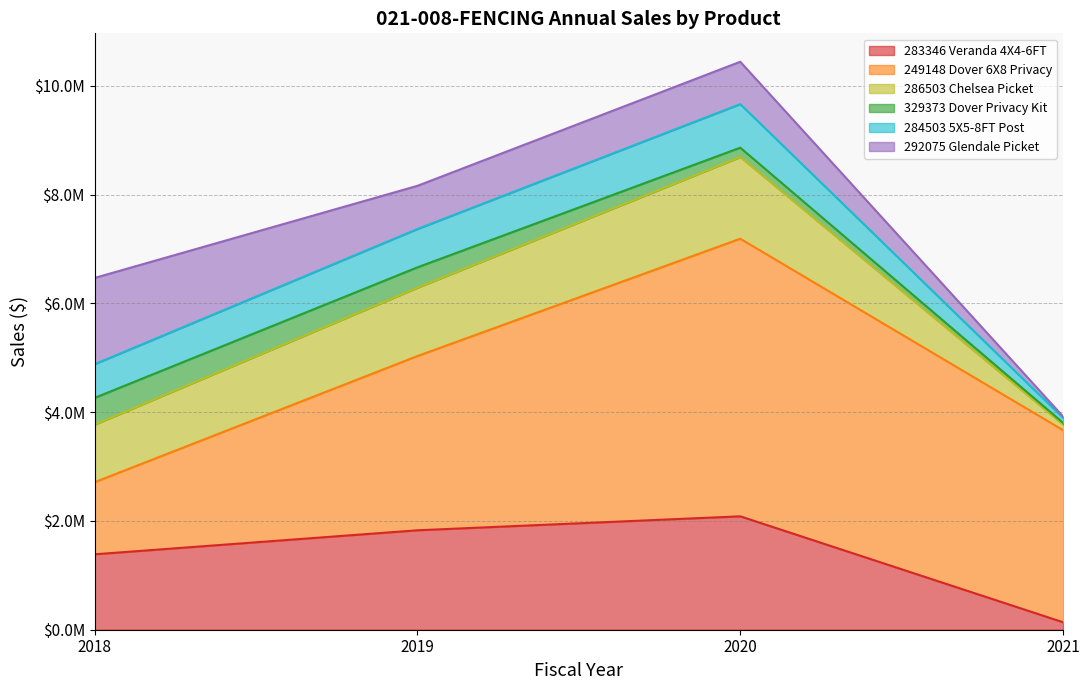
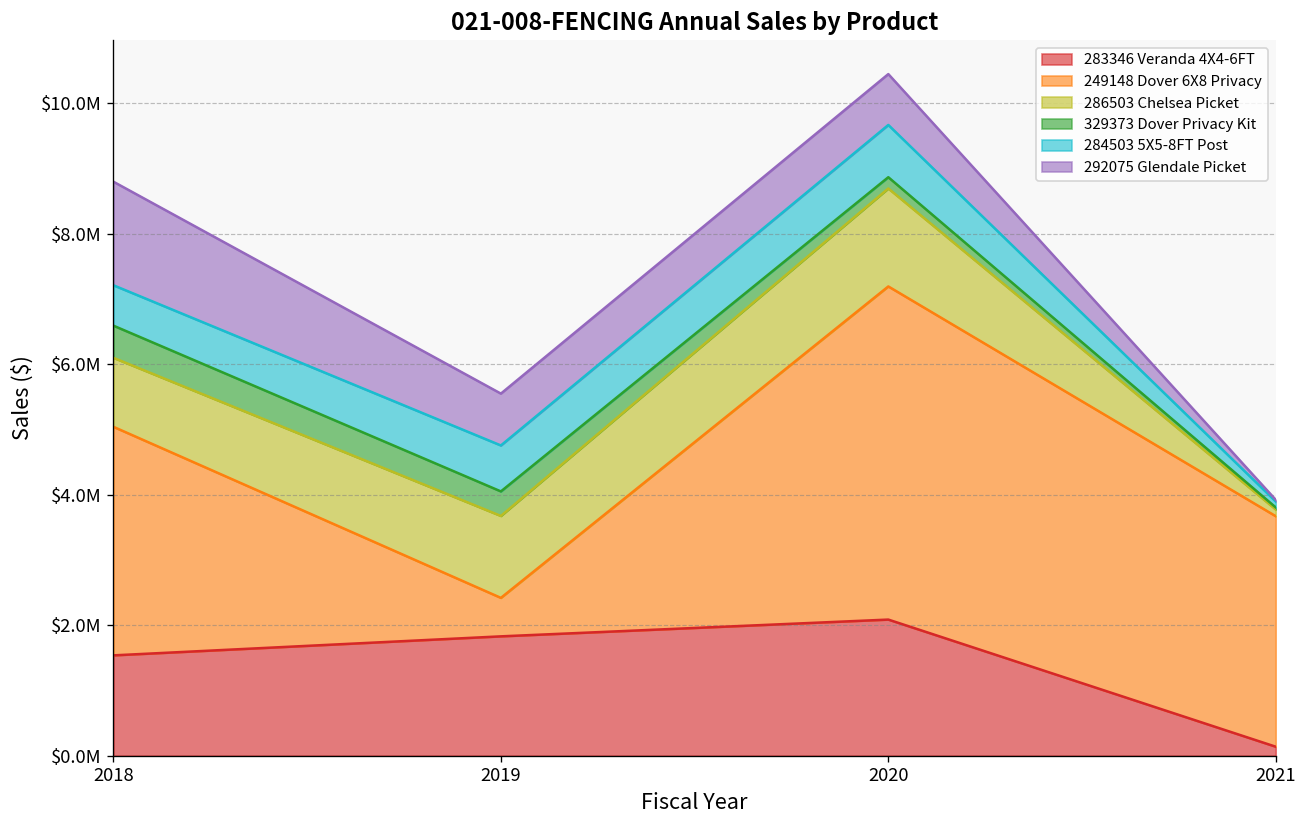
283346 Veranda 4X4-6FT, 2018: $1400000 -> $1500000
249148 Dover 6X8 Privacy, 2018: $1300000 -> $3500000
249148 Dover 6X8 Privacy, 2019: $3200000 -> $600000
